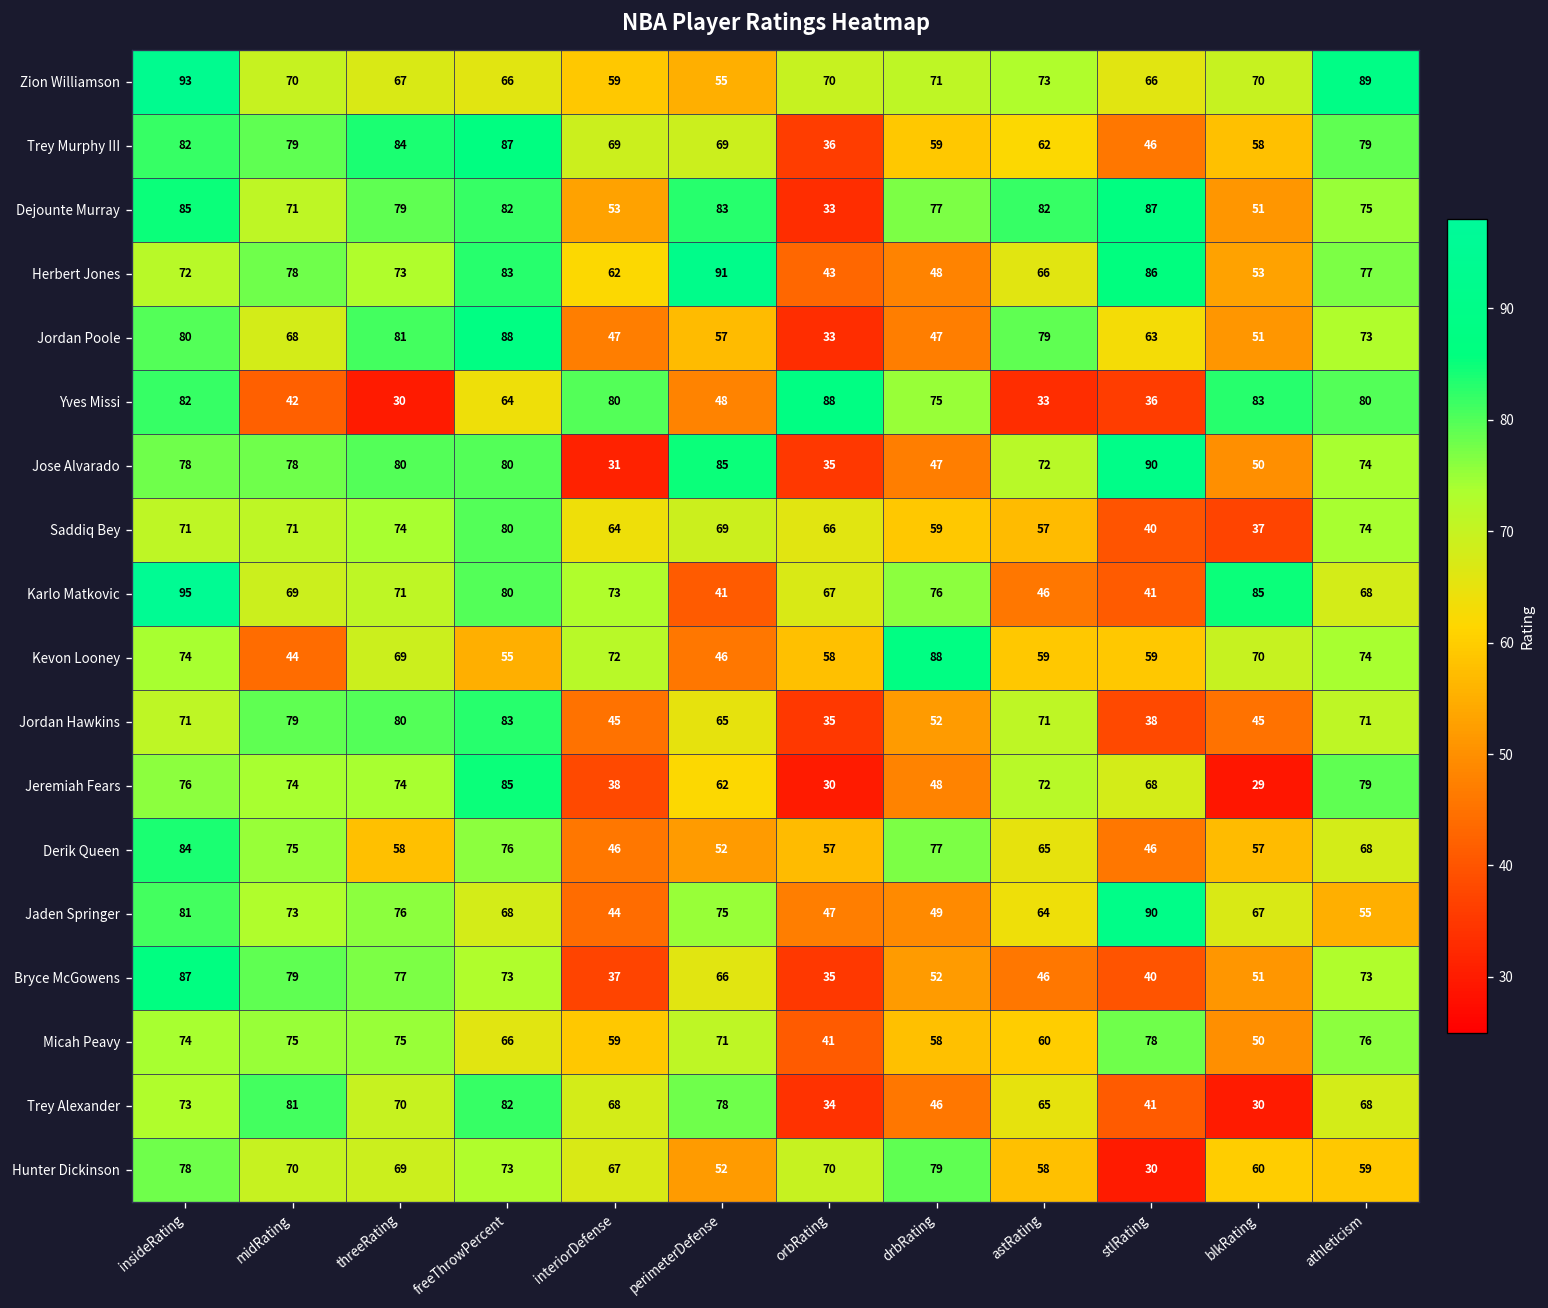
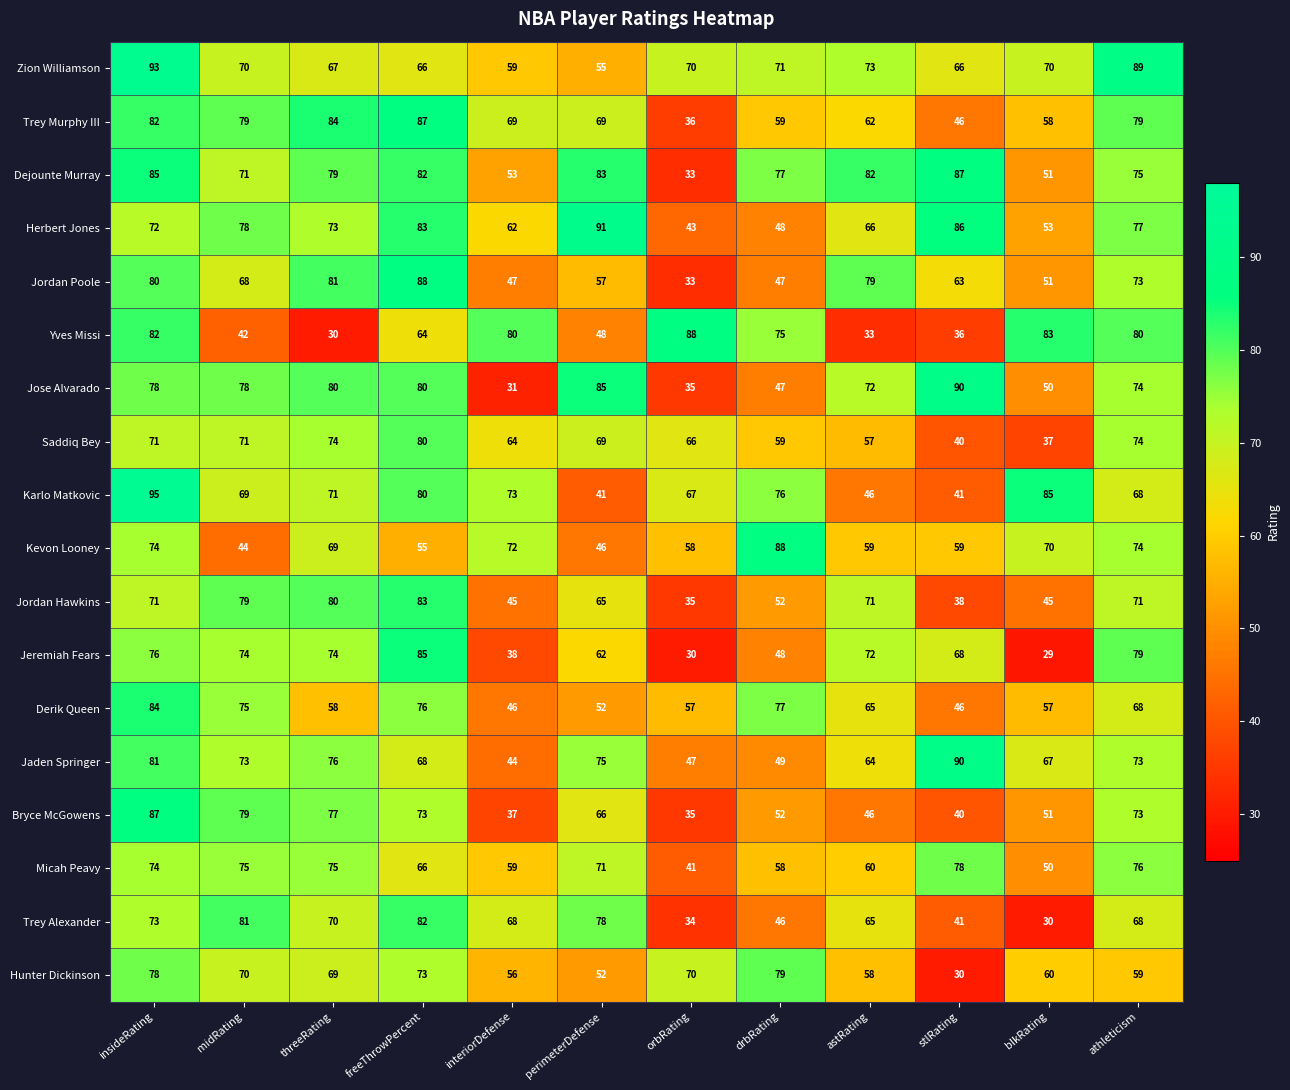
Jaden Springer, athleticism: 55 -> 73
Hunter Dickinson, interiorDefense: 67 -> 56
